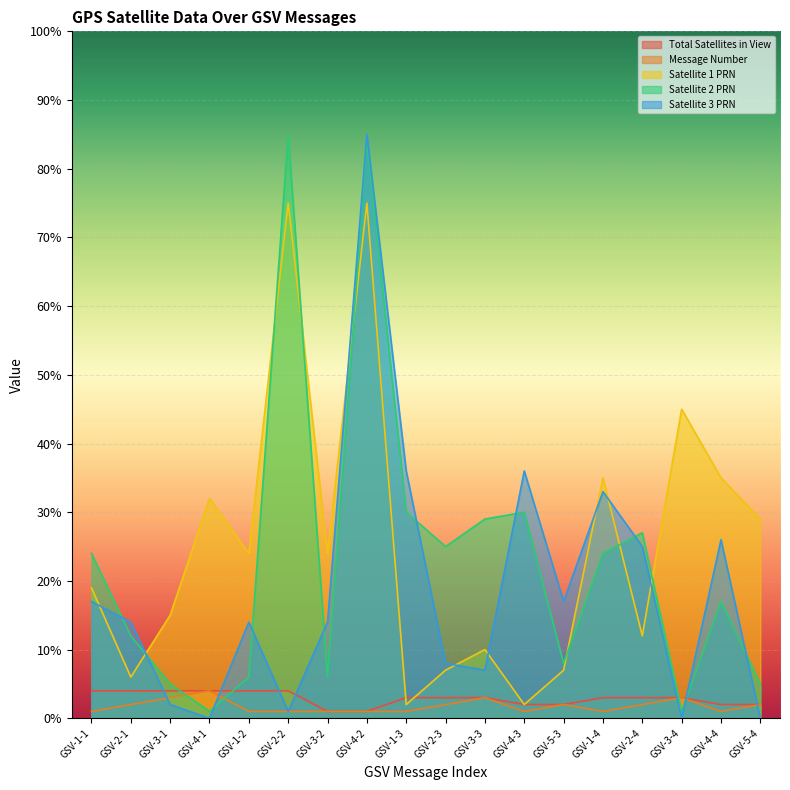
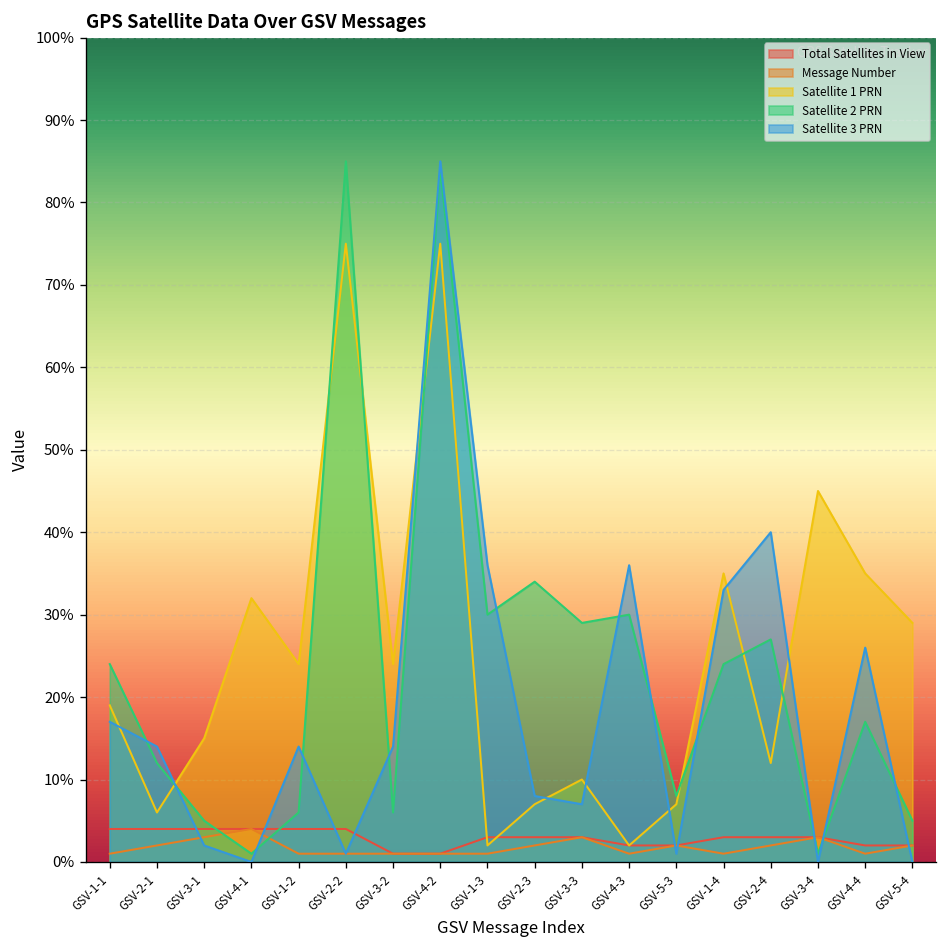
Satellite 2 PRN, GSV-2-3: 25% -> 34%
Satellite 3 PRN, GSV-5-3: 17% -> 1%
Satellite 3 PRN, GSV-2-4: 25% -> 40%
